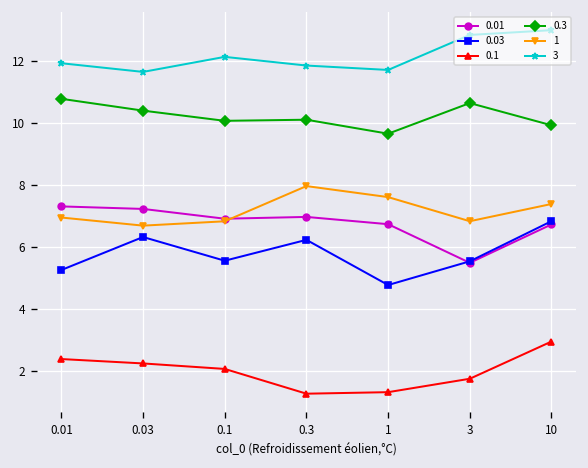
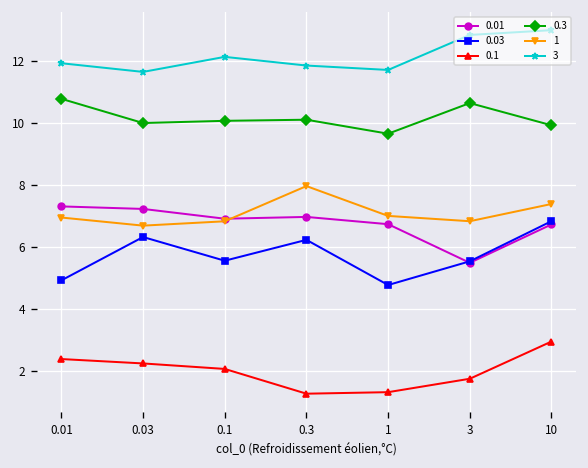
0.03, 0.01: 5.3 -> 4.9
0.3, 0.03: 10.4 -> 10.0
1, 1: 7.6 -> 7.0
